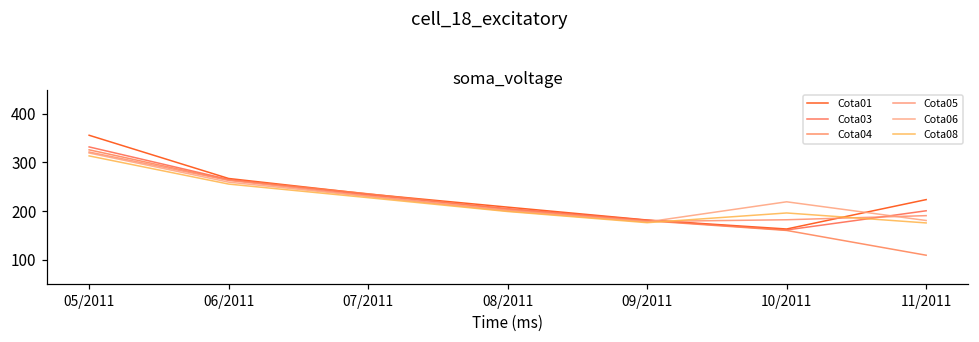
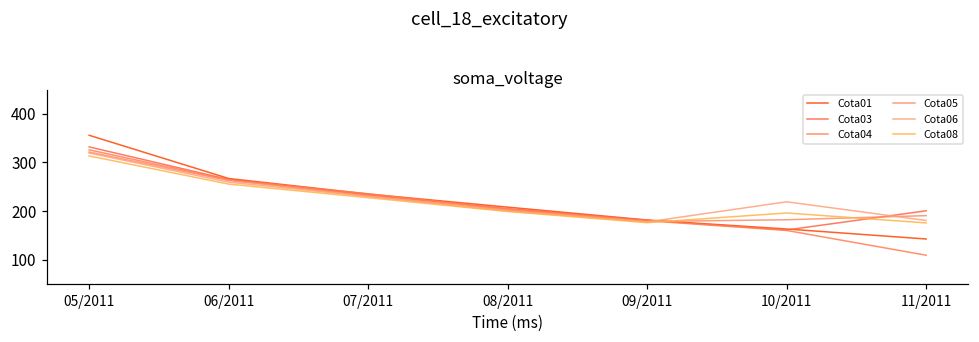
Cota01, 11/2011: 220 -> 140
